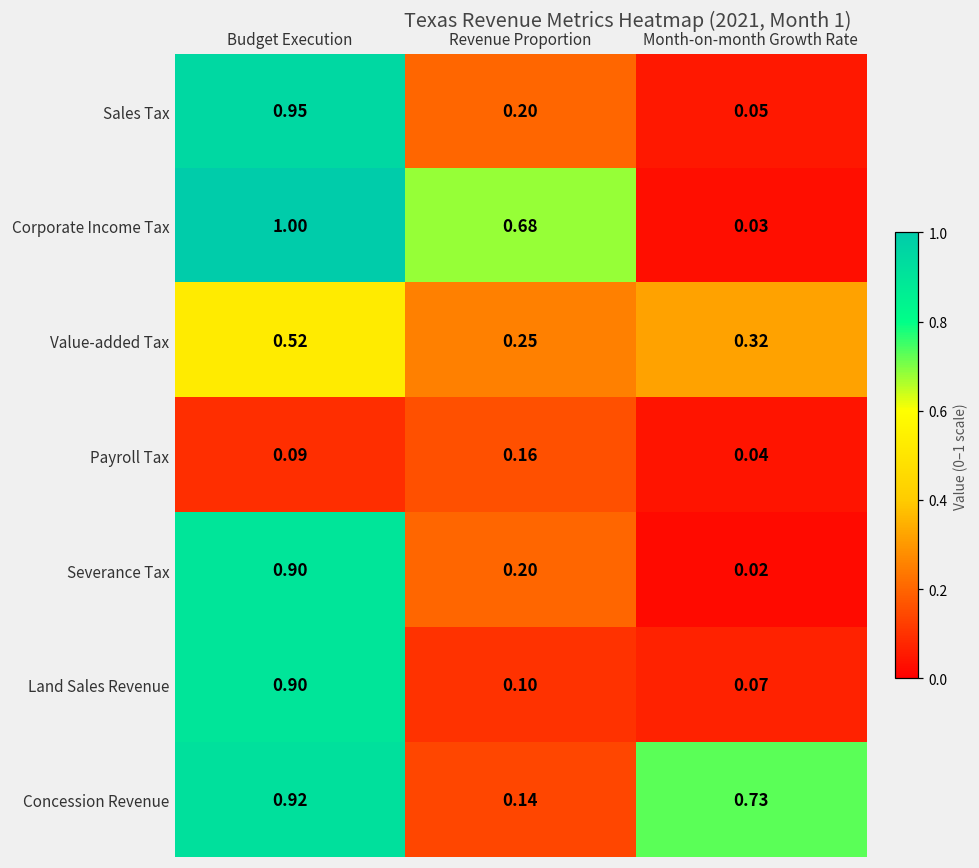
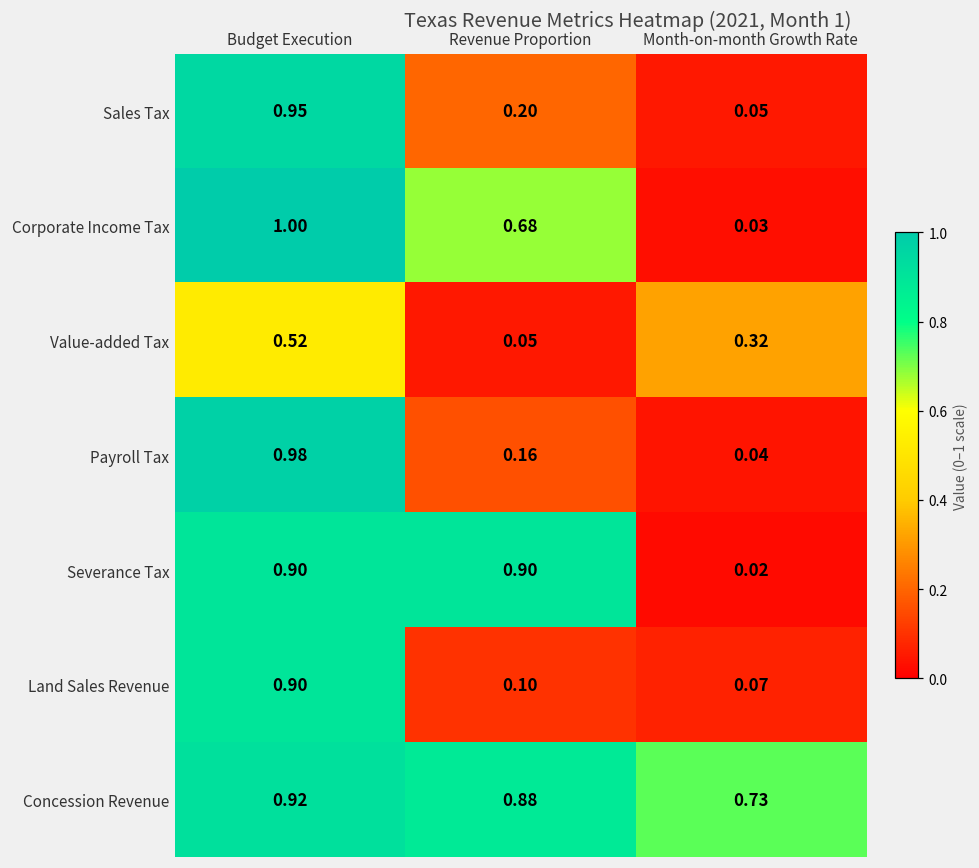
Value-added Tax, Revenue Proportion: 0.25 -> 0.05
Payroll Tax, Budget Execution: 0.09 -> 0.98
Severance Tax, Revenue Proportion: 0.20 -> 0.90
Concession Revenue, Revenue Proportion: 0.14 -> 0.88
